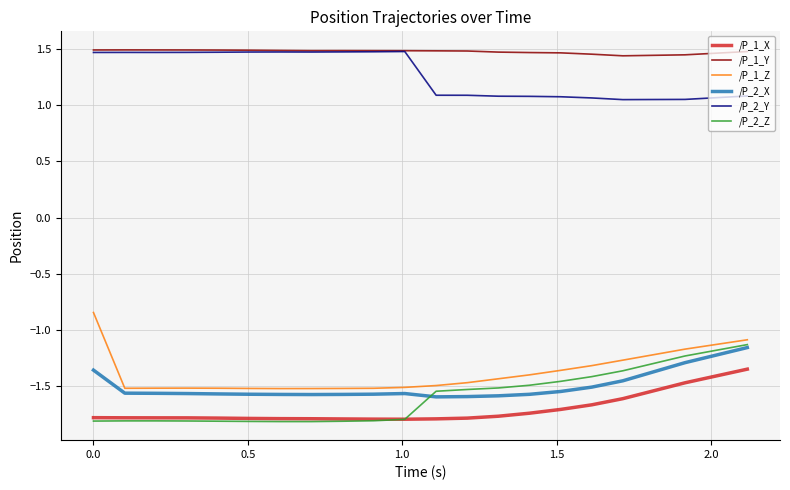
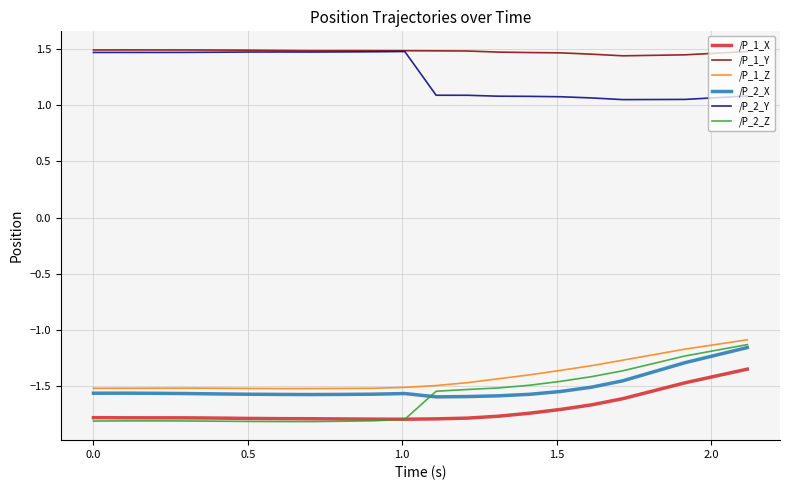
/P_1_Z, 0.0: -0.84 -> -1.52
/P_2_X, 0.0: -1.36 -> -1.56
